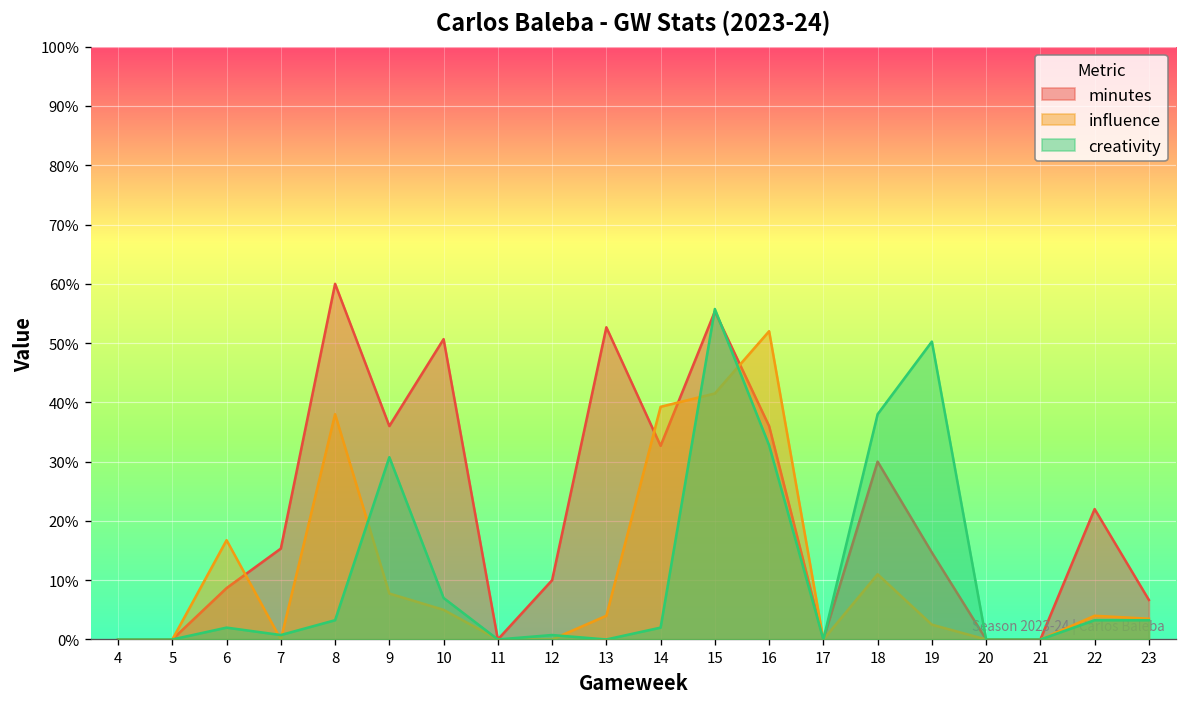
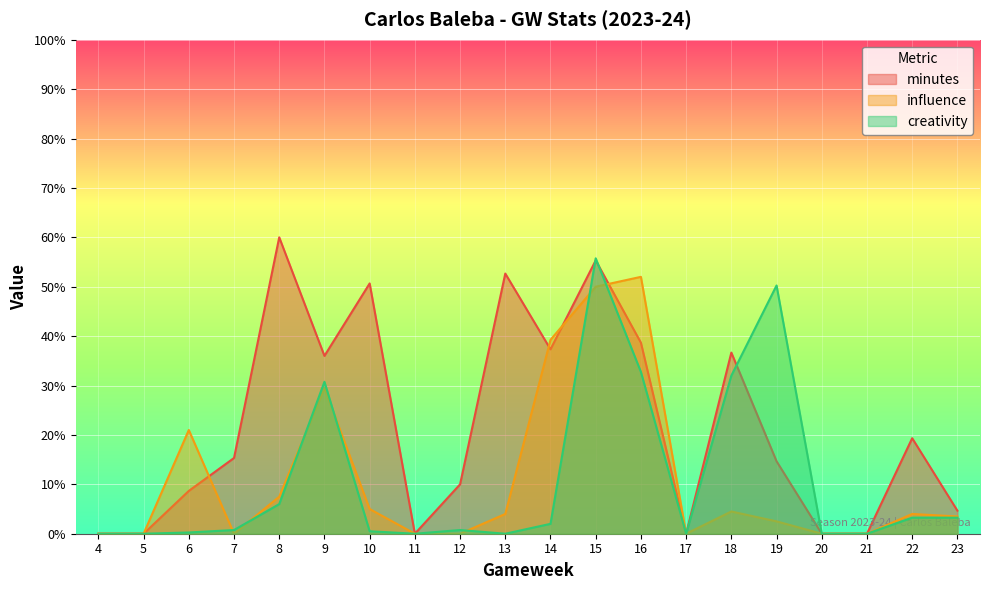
influence, 6: 17% -> 21%
creativity, 6: 2% -> 0%
influence, 8: 38% -> 8%
creativity, 8: 3% -> 6%
influence, 9: 8% -> 30%
creativity, 10: 7% -> 1%
minutes, 14: 33% -> 37%
influence, 15: 42% -> 50%
minutes, 16: 36% -> 39%
minutes, 18: 30% -> 37%
influence, 18: 11% -> 5%
creativity, 18: 38% -> 32%
minutes, 22: 22% -> 19%
minutes, 23: 7% -> 5%
